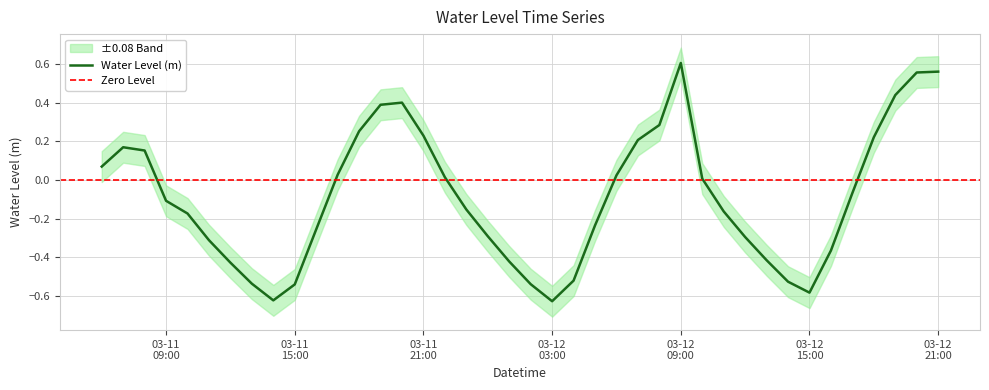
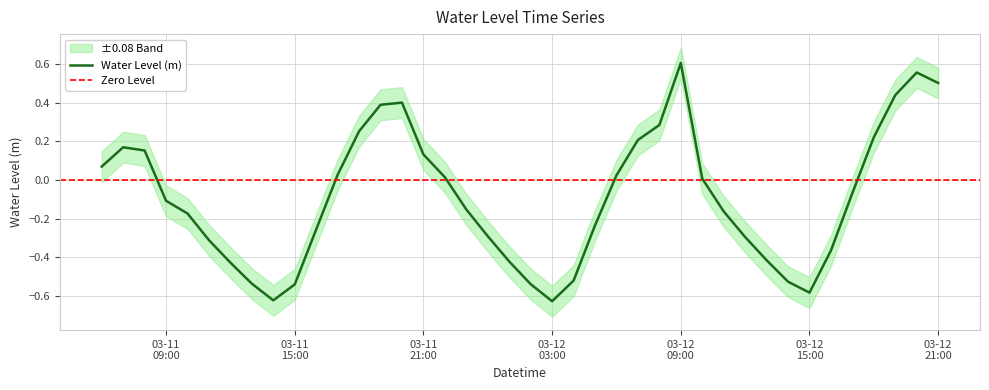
Water Level (m), 03-11 21:00: 0.23 -> 0.13
Water Level (m), 03-12 21:00: 0.56 -> 0.50
